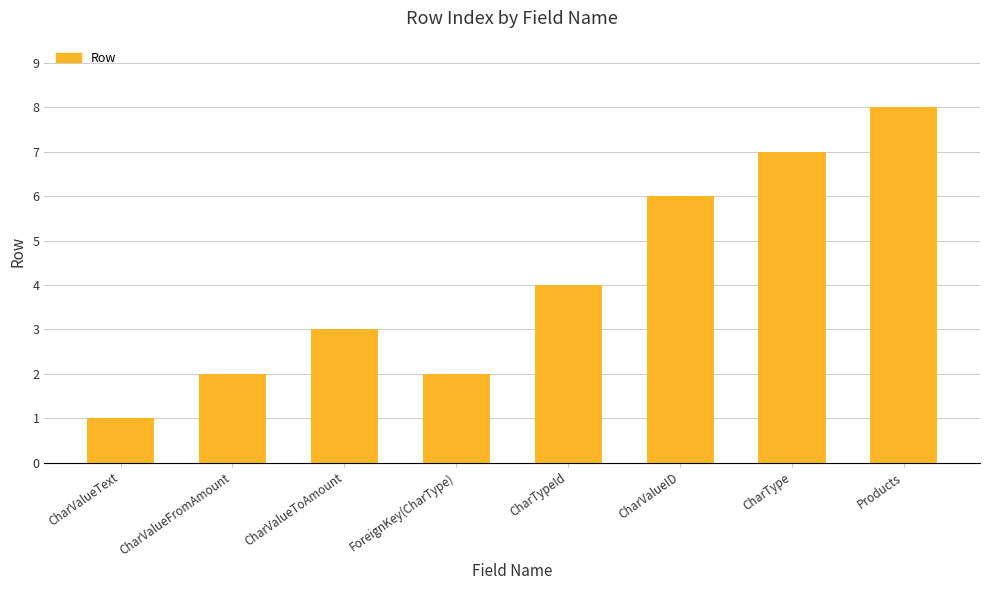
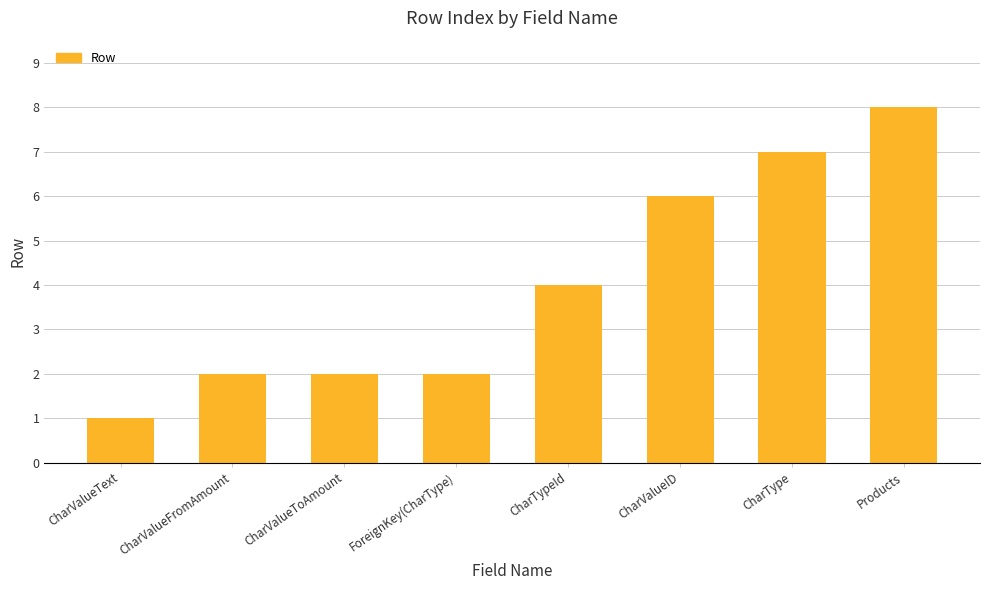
CharValueToAmount: 3 -> 2
